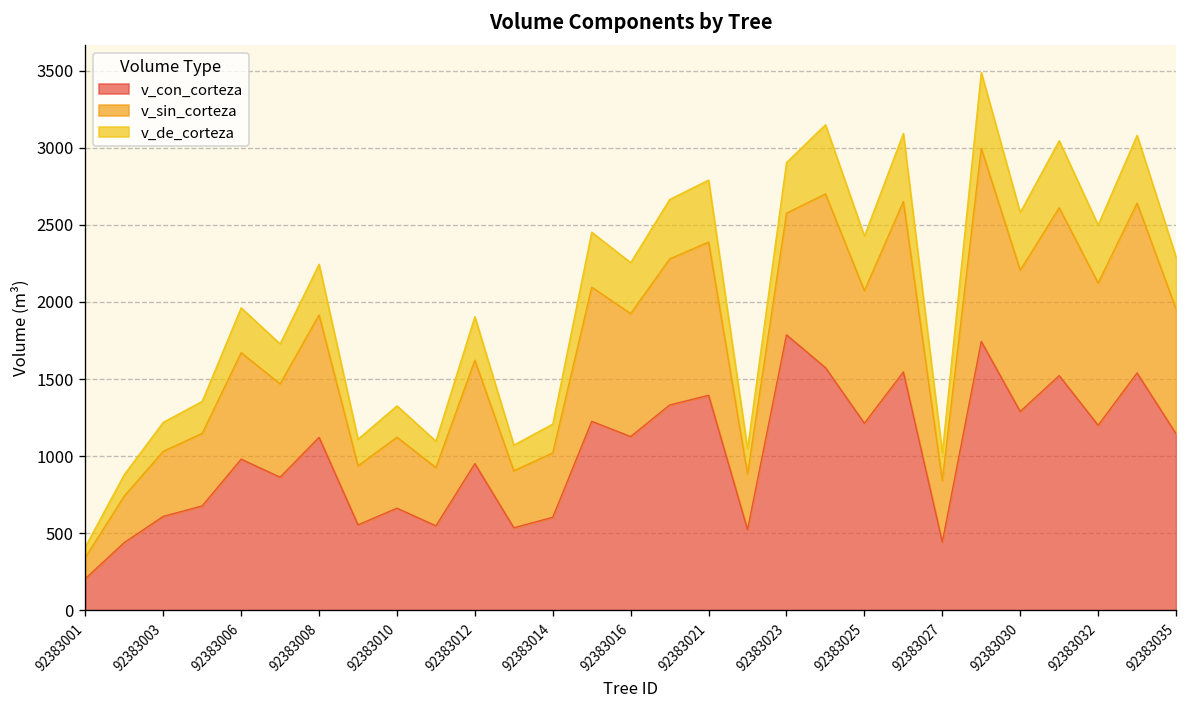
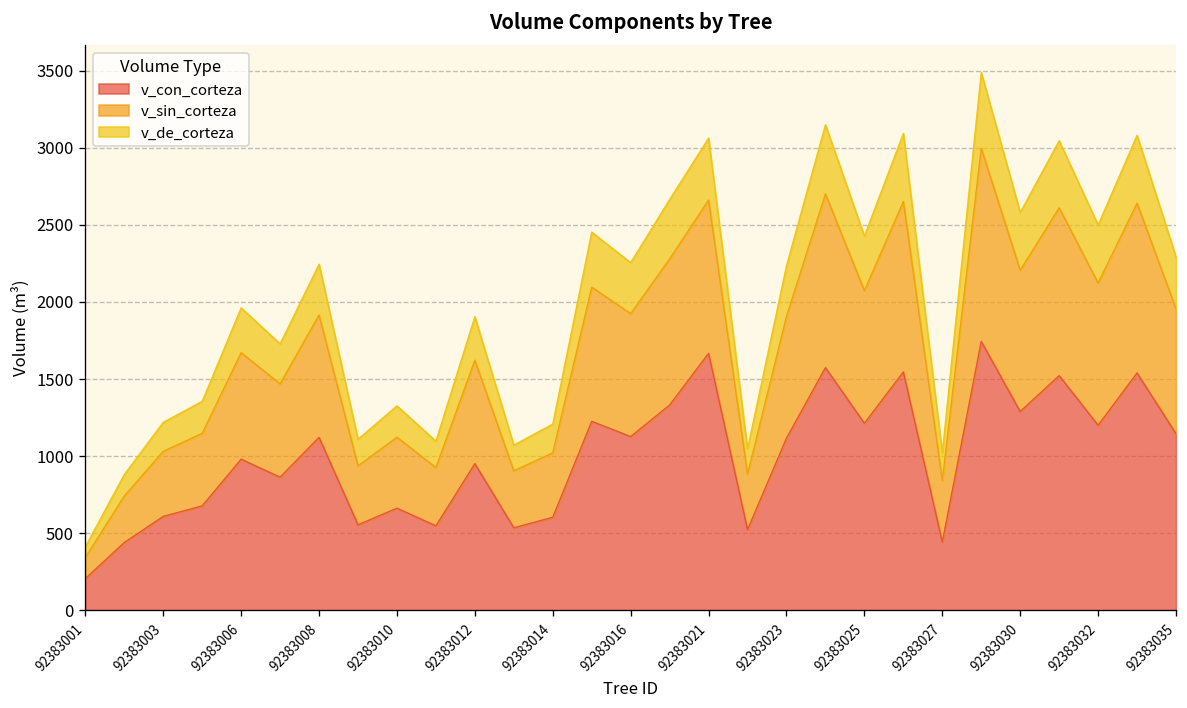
v_con_corteza, 92383021: 1400 -> 1670
v_con_corteza, 92383023: 1790 -> 1120
